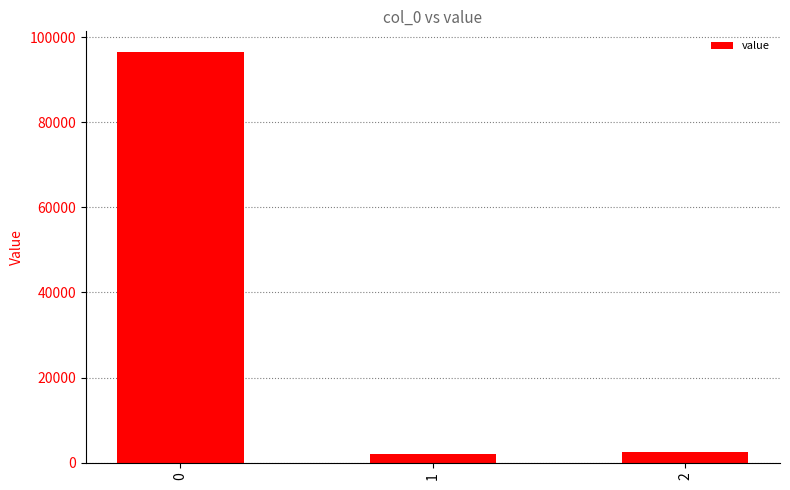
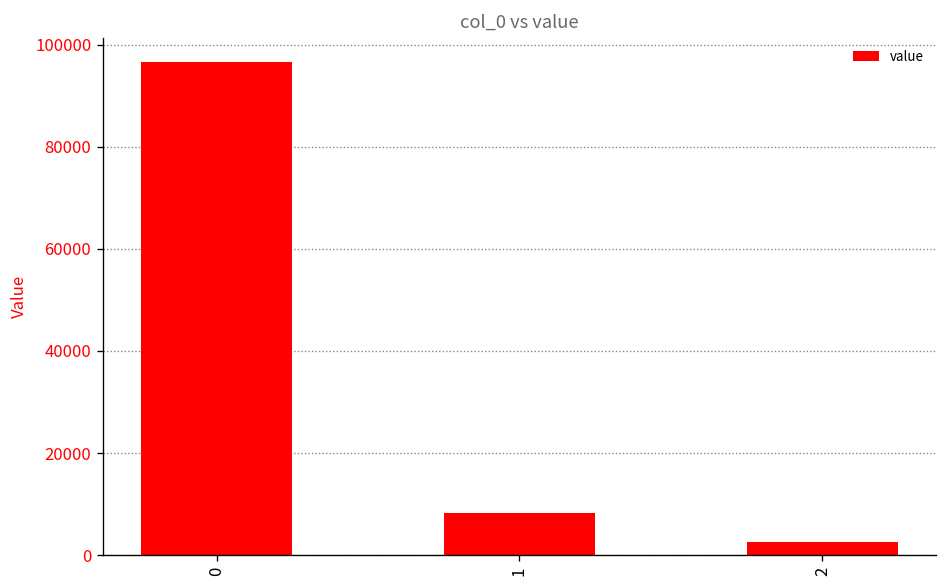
1: 2000 -> 8000
